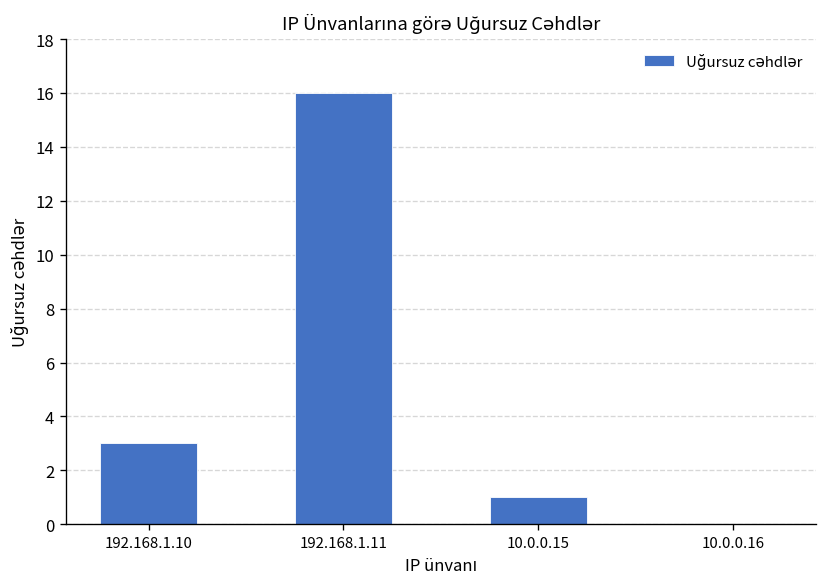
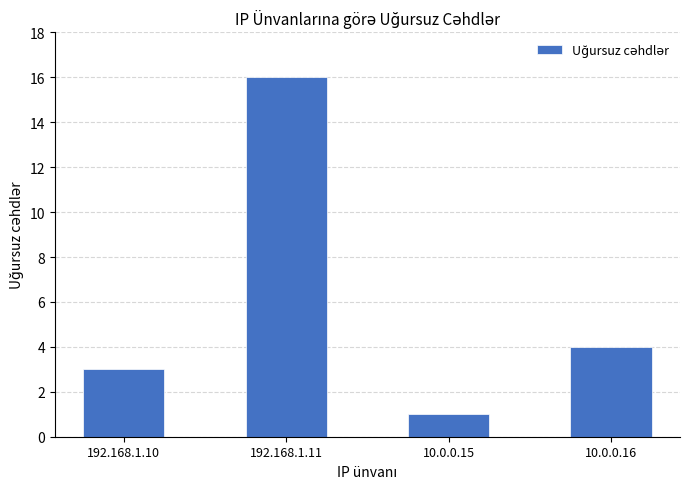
10.0.0.16: 0 -> 4
